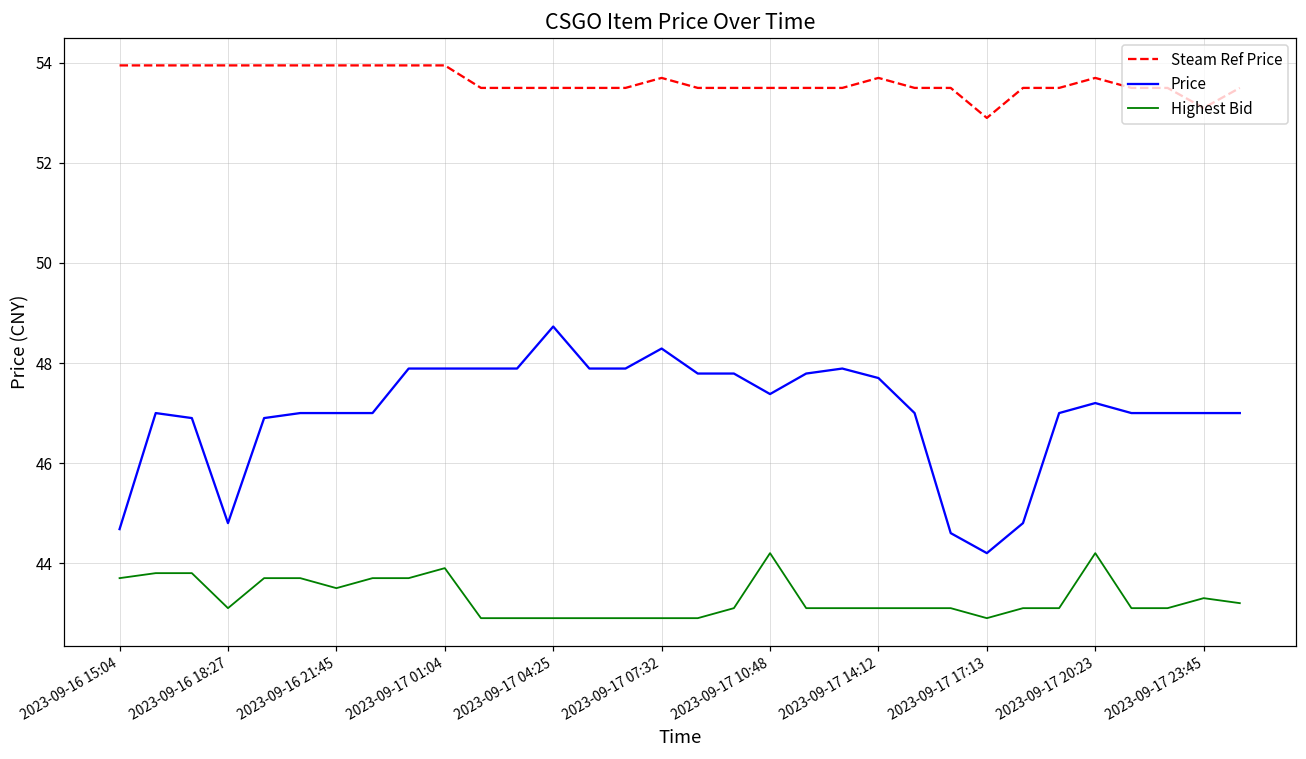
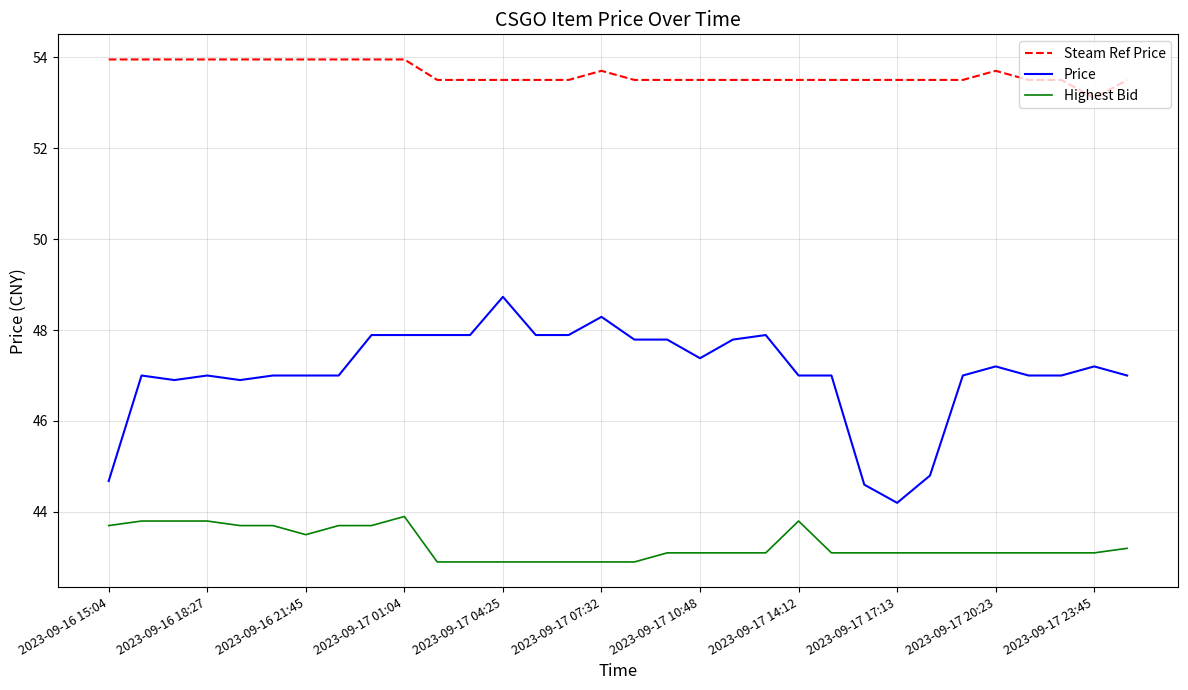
Price, 2023-09-16 18:27: 44.8 -> 47.0
Highest Bid, 2023-09-16 18:27: 43.1 -> 43.8
Highest Bid, 2023-09-17 10:48: 44.2 -> 43.1
Steam Ref Price, 2023-09-17 14:12: 53.7 -> 53.5
Price, 2023-09-17 14:12: 47.7 -> 47.0
Highest Bid, 2023-09-17 14:12: 43.1 -> 43.8
Steam Ref Price, 2023-09-17 17:13: 52.9 -> 53.5
Highest Bid, 2023-09-17 17:13: 42.9 -> 43.1
Highest Bid, 2023-09-17 20:23: 44.2 -> 43.1
Price, 2023-09-17 23:45: 47.0 -> 47.2
Highest Bid, 2023-09-17 23:45: 43.3 -> 43.1
